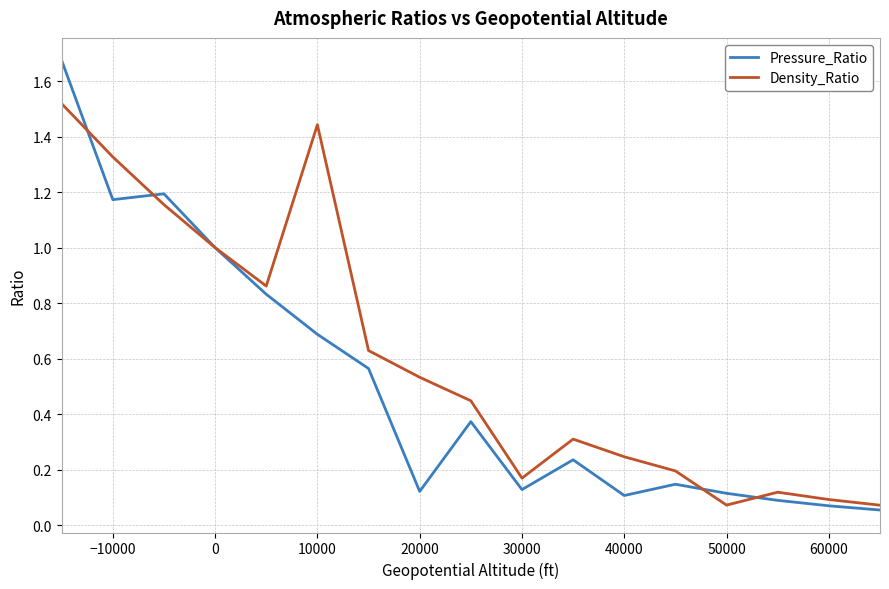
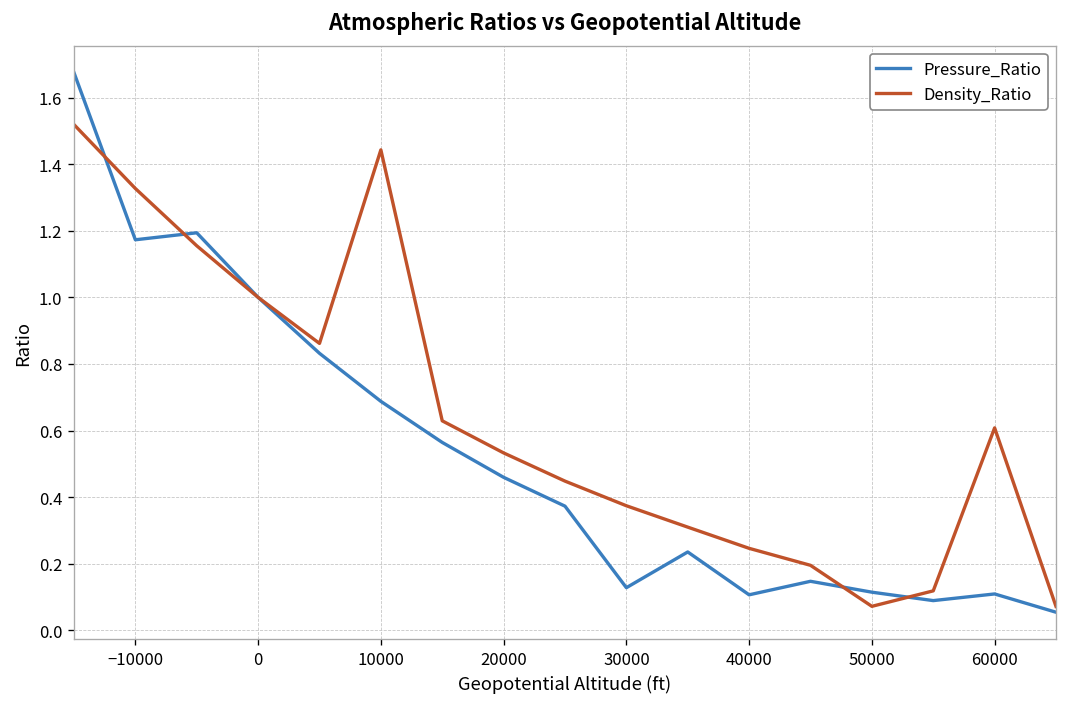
Pressure_Ratio, 20000: 0.12 -> 0.46
Density_Ratio, 30000: 0.17 -> 0.37
Pressure_Ratio, 60000: 0.07 -> 0.11
Density_Ratio, 60000: 0.09 -> 0.61
